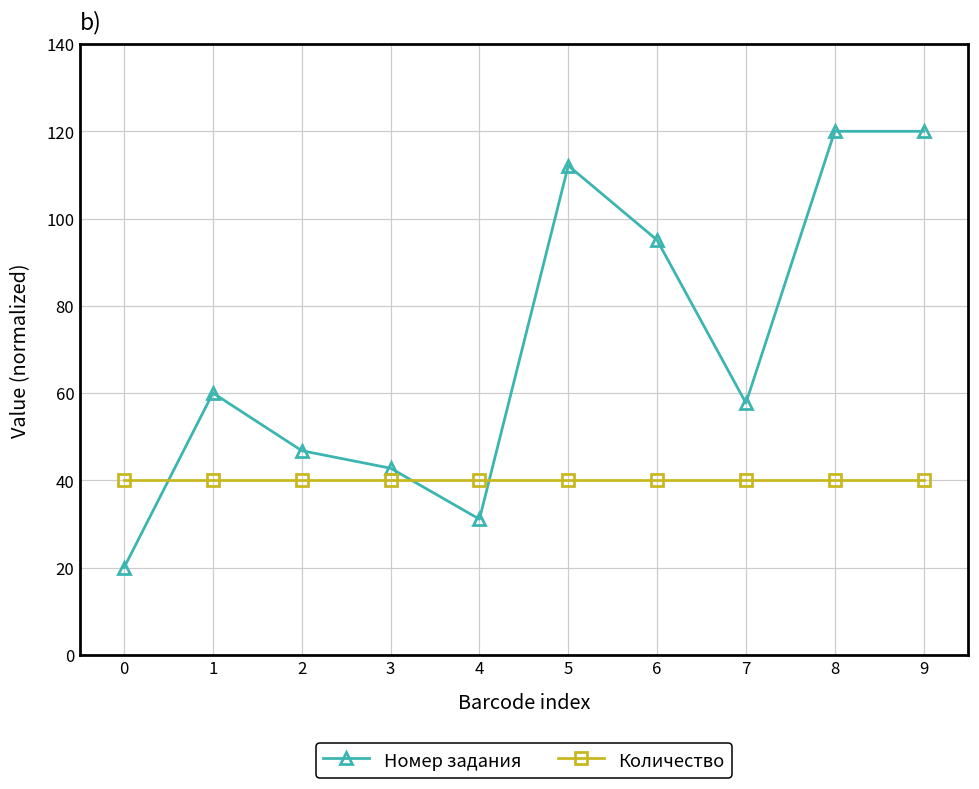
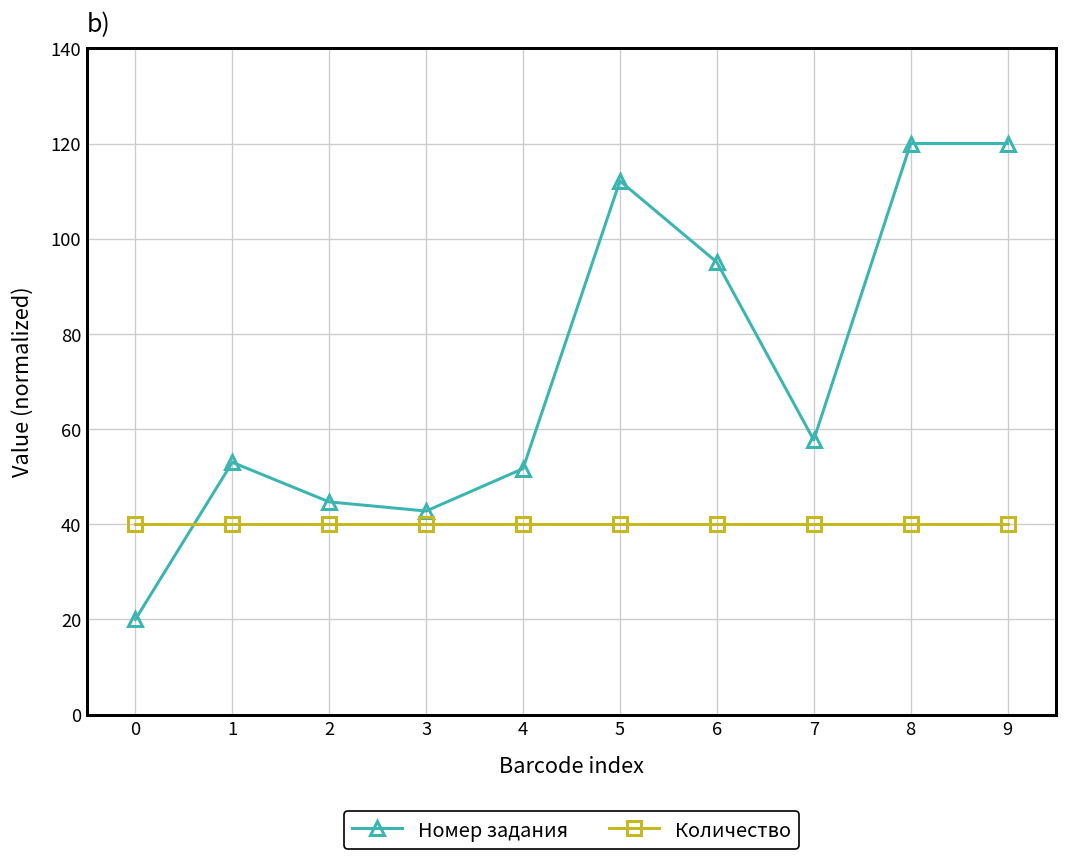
Номер задания, 1: 60 -> 53
Номер задания, 2: 47 -> 45
Номер задания, 4: 31 -> 52
